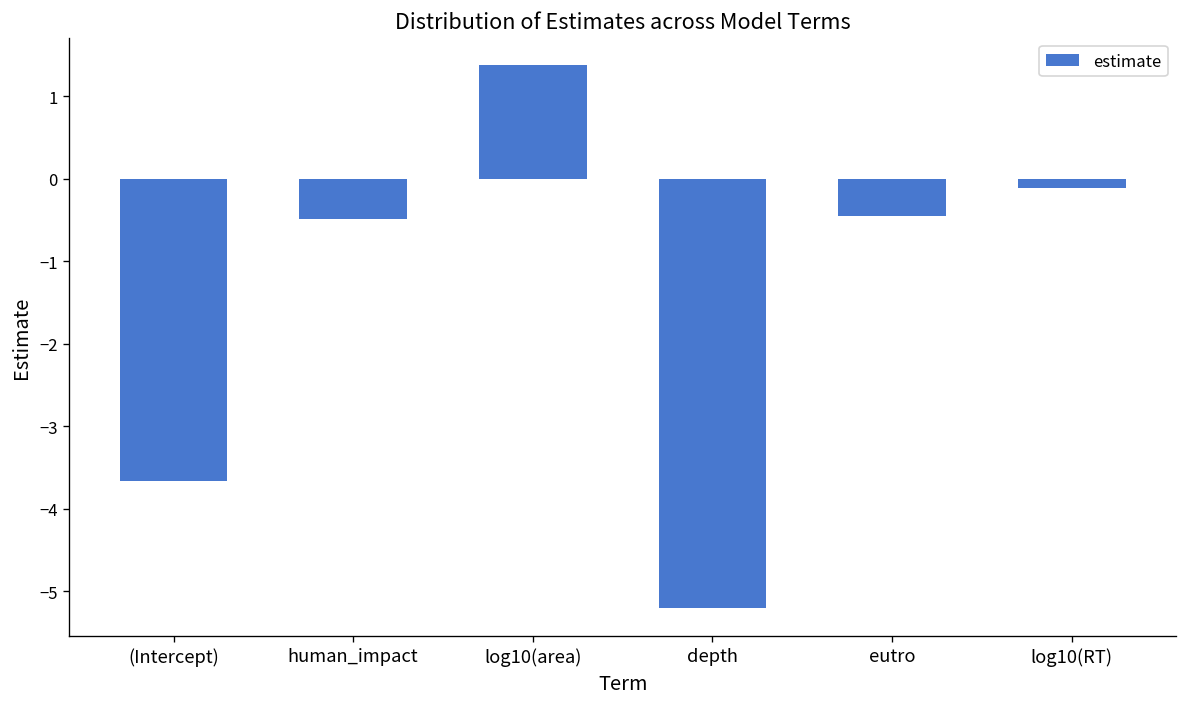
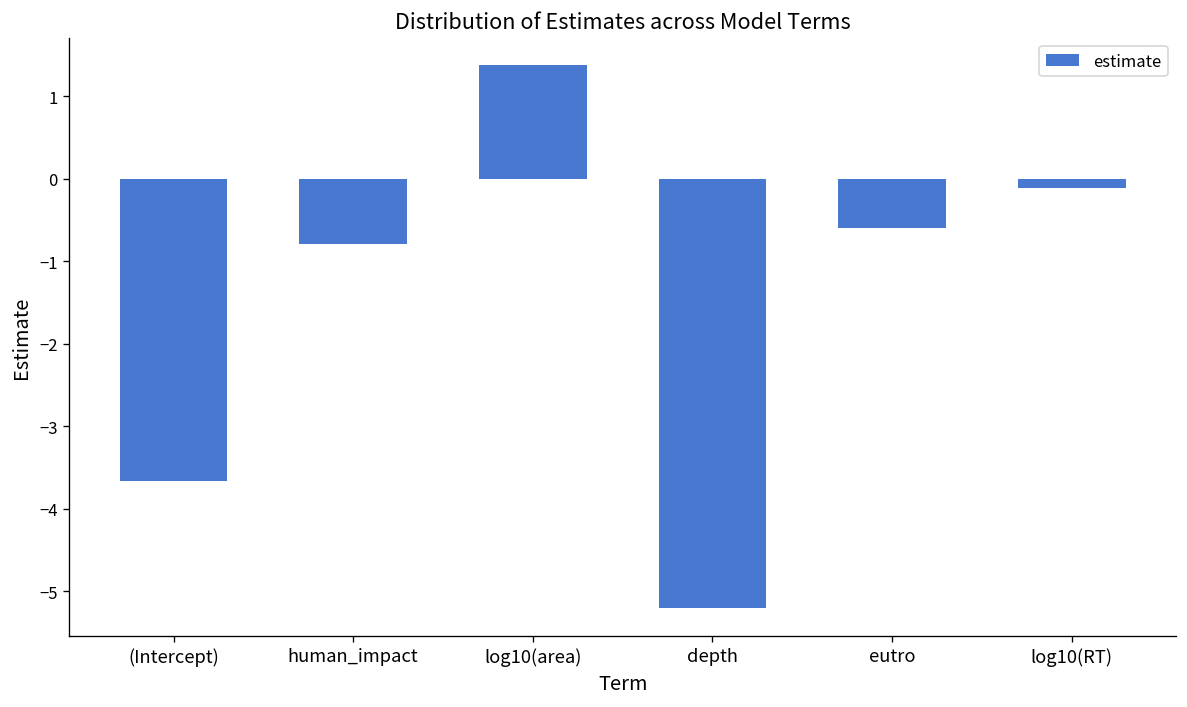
human_impact: -0.5 -> -0.8
eutro: -0.5 -> -0.6
